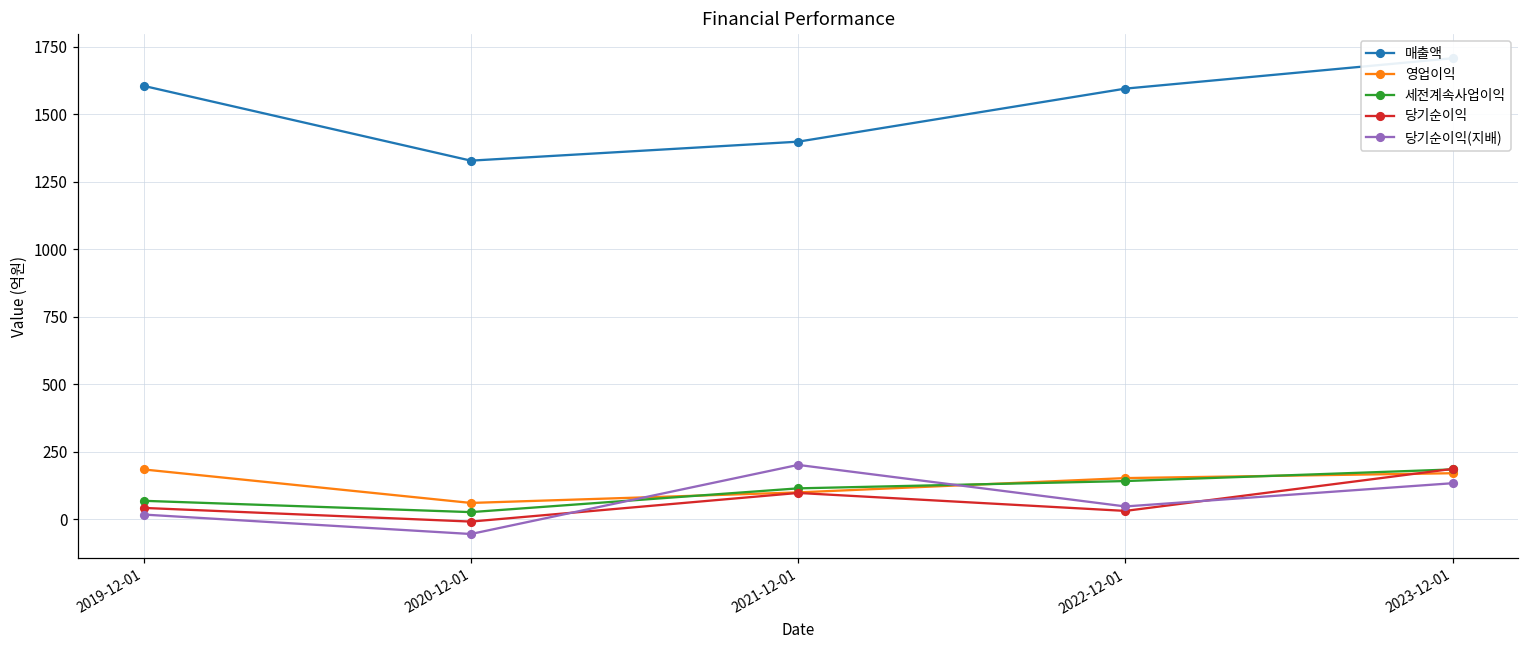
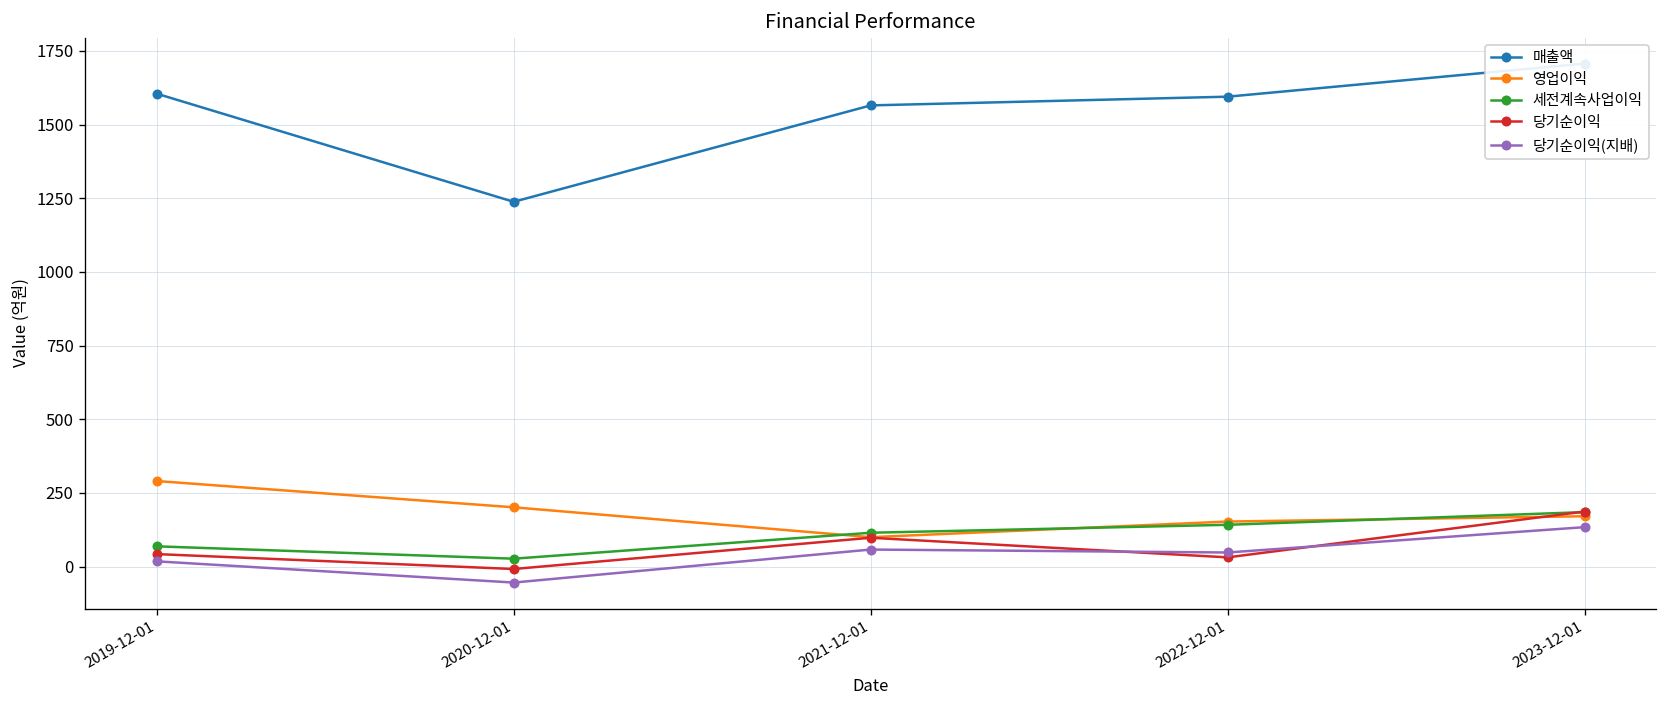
영업이익, 2019-12-01: 190 -> 290
매출액, 2020-12-01: 1330 -> 1240
영업이익, 2020-12-01: 60 -> 200
매출액, 2021-12-01: 1400 -> 1570
당기순이익(지배), 2021-12-01: 200 -> 60
